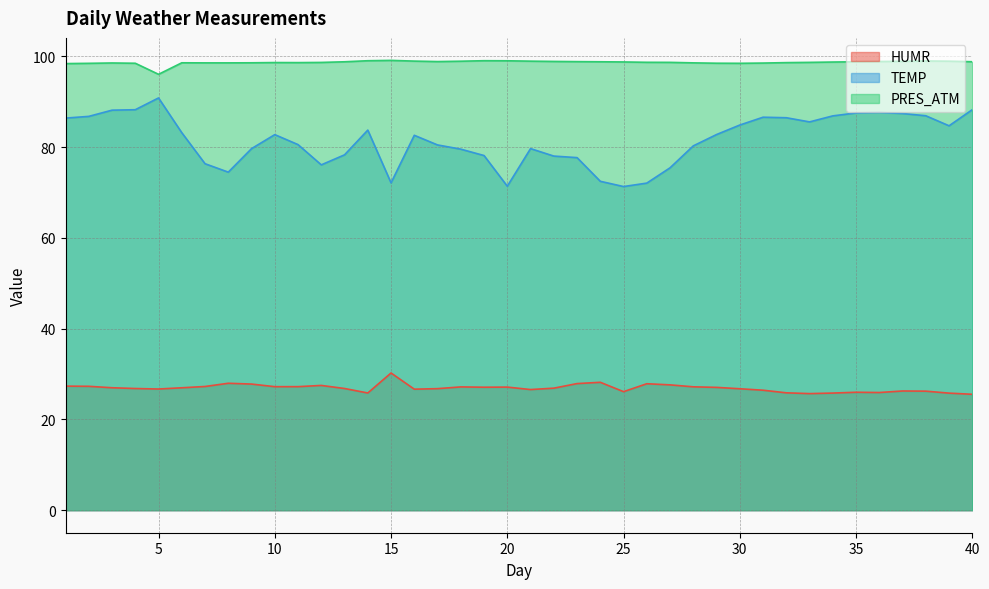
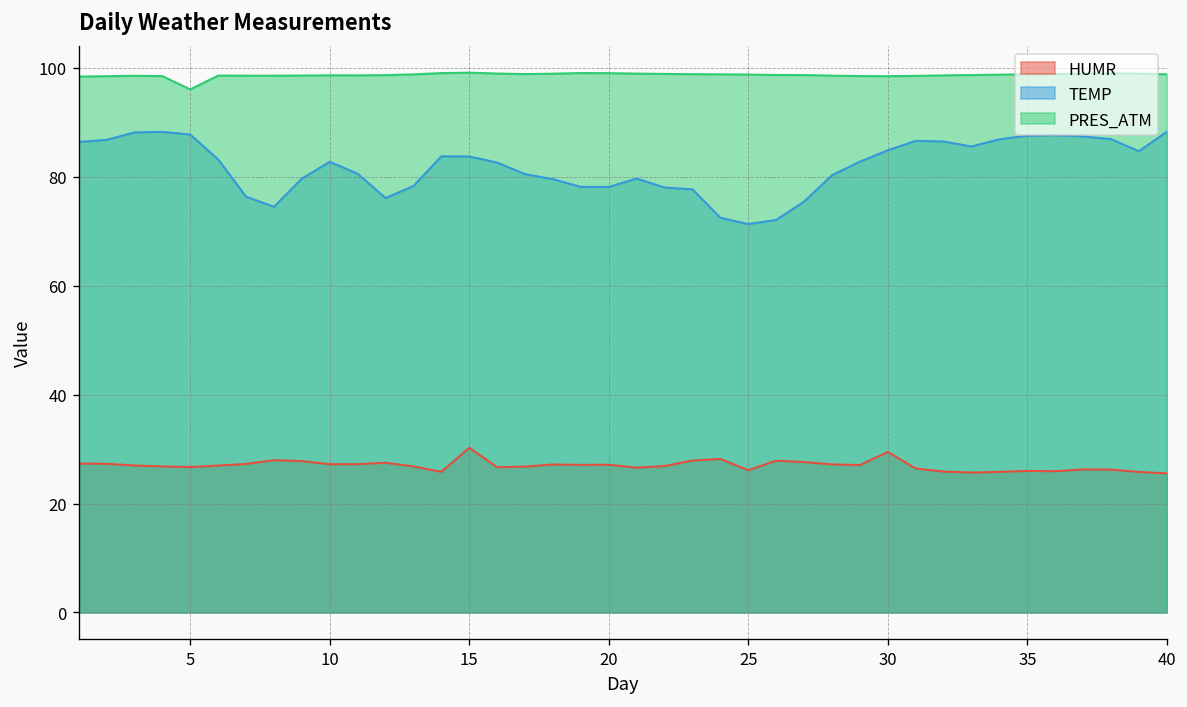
TEMP, 5: 91 -> 88
TEMP, 15: 72 -> 84
TEMP, 20: 71 -> 78
HUMR, 30: 27 -> 29
